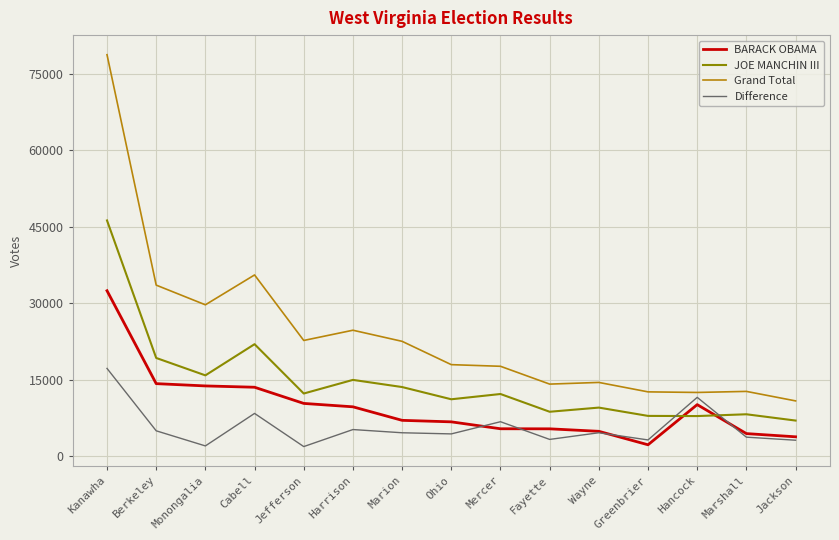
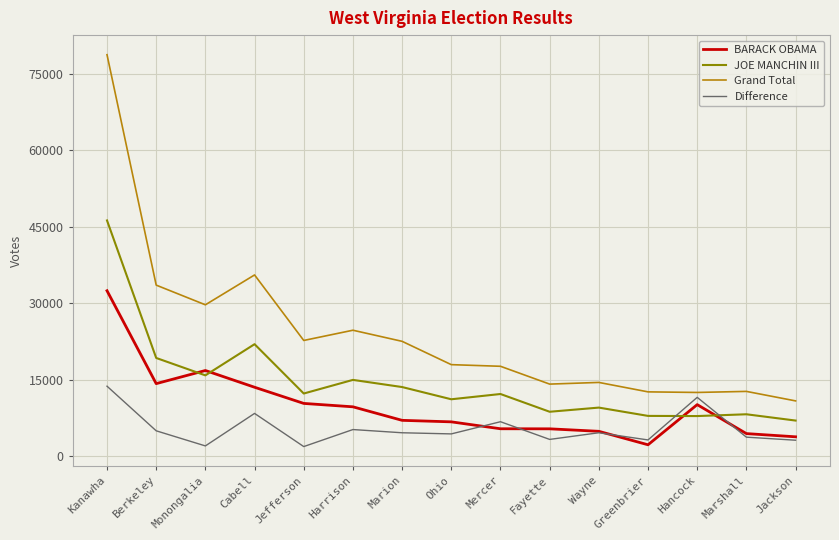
Difference, Kanawha: 17000 -> 14000
BARACK OBAMA, Monongalia: 14000 -> 17000
